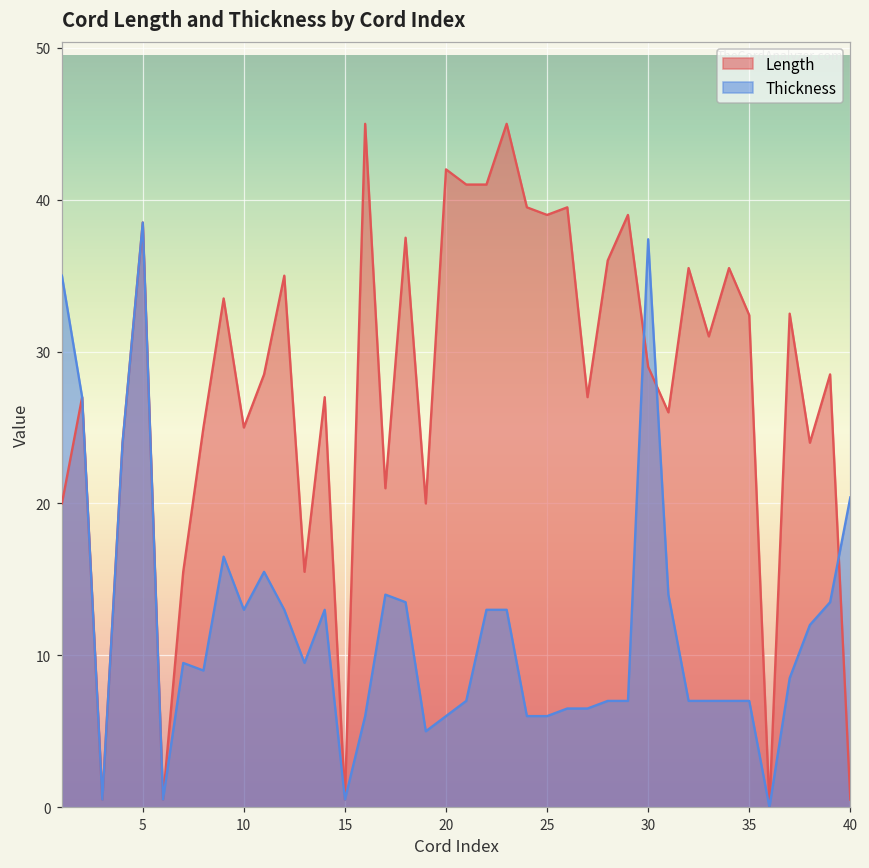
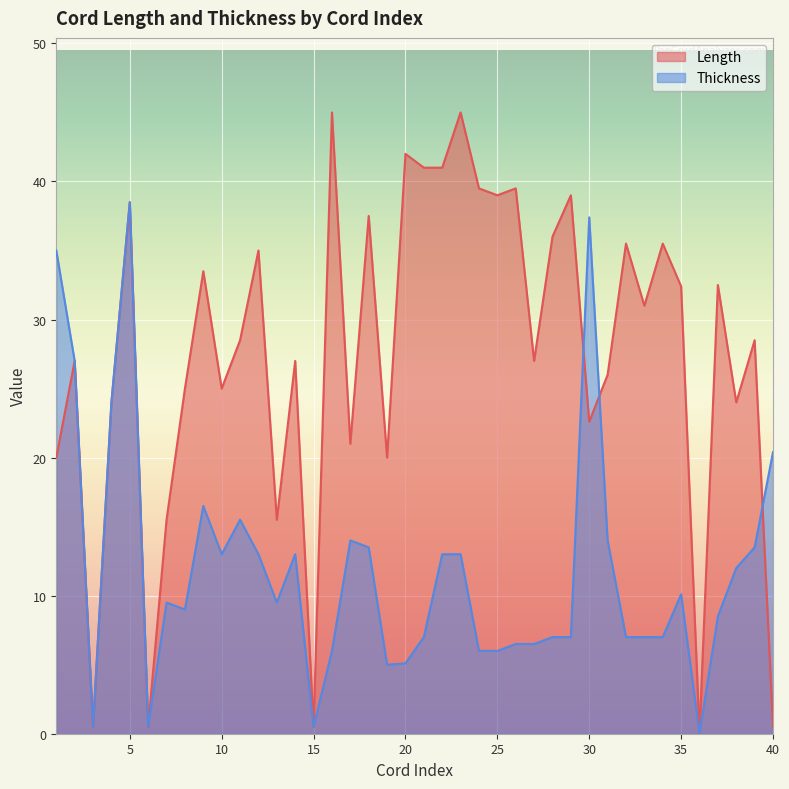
Thickness, 20: 6.0 -> 5.1
Length, 30: 29.0 -> 22.6
Thickness, 35: 7.0 -> 10.1
